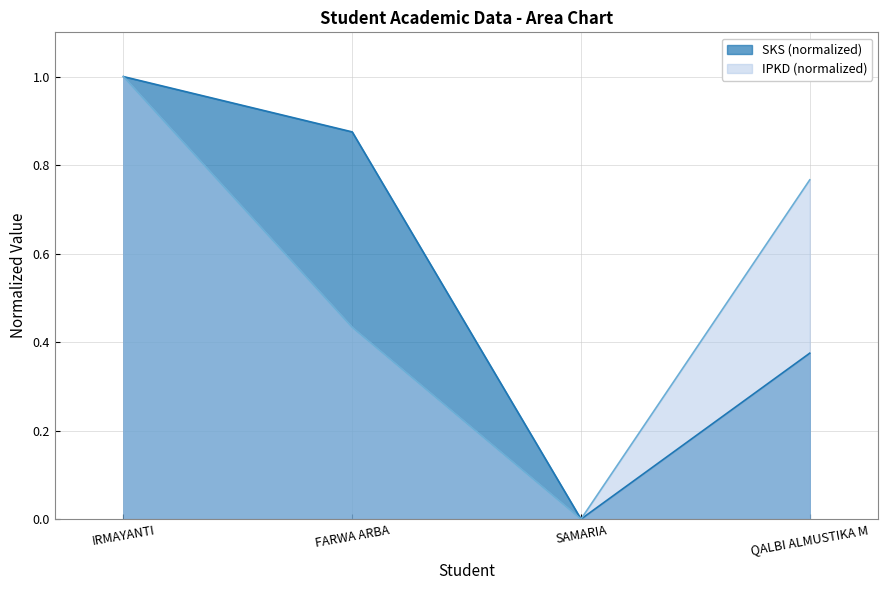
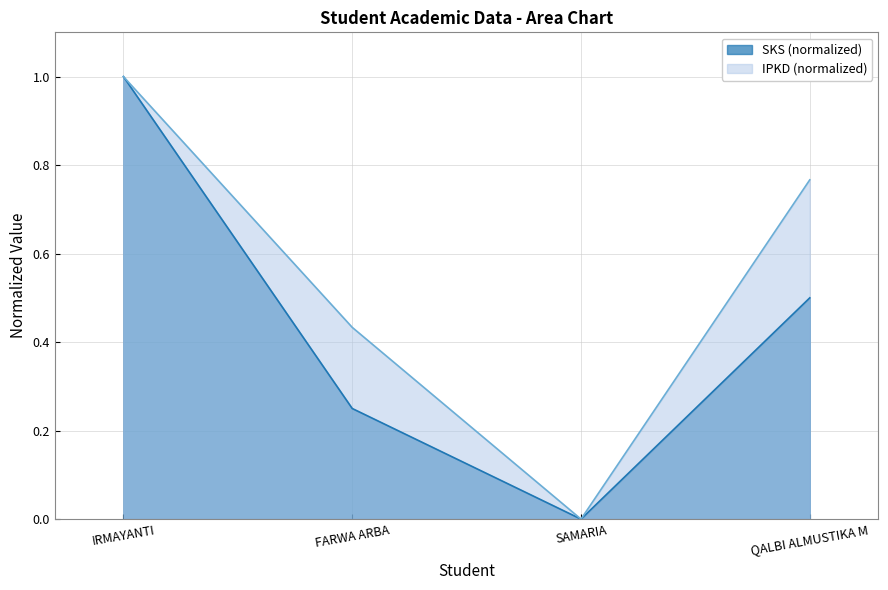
SKS (normalized), FARWA ARBA: 0.87 -> 0.25
SKS (normalized), QALBI ALMUSTIKA M: 0.37 -> 0.50
